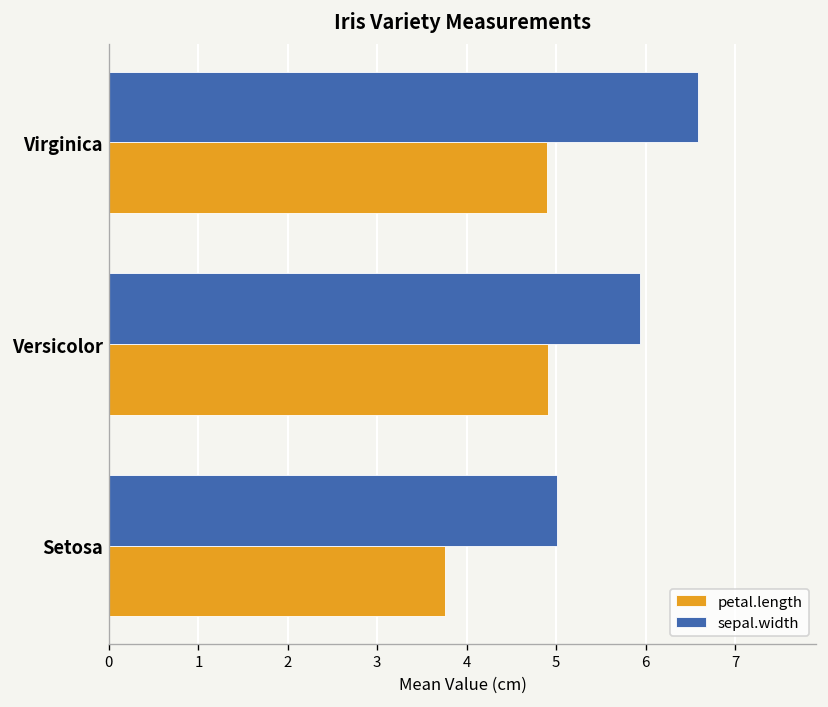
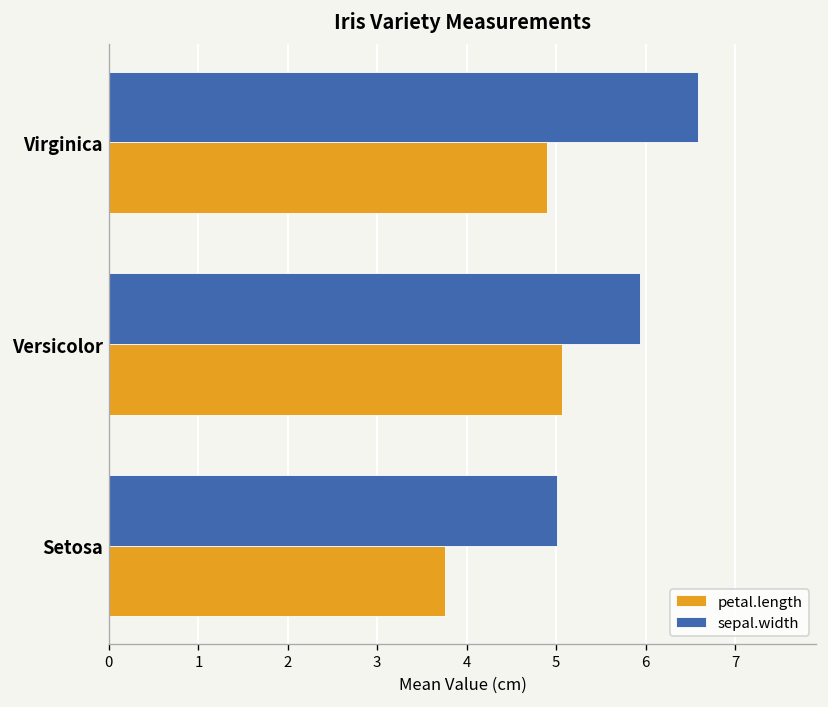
petal.length, Versicolor: 4.9 -> 5.1
